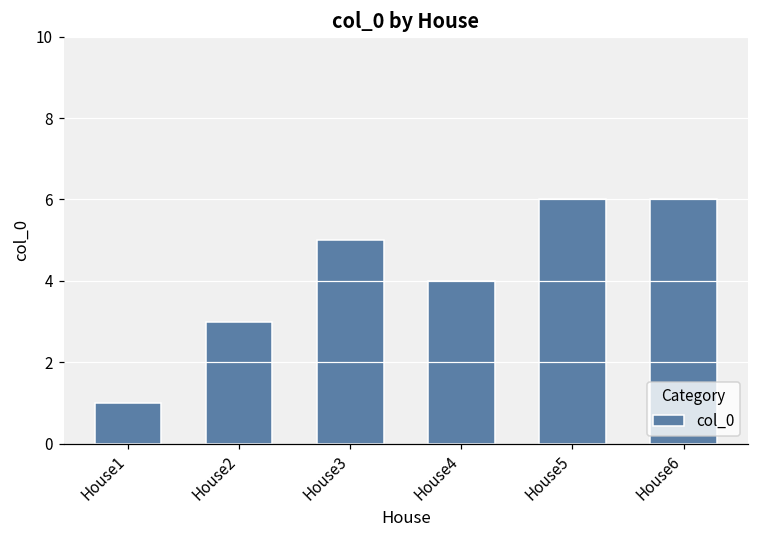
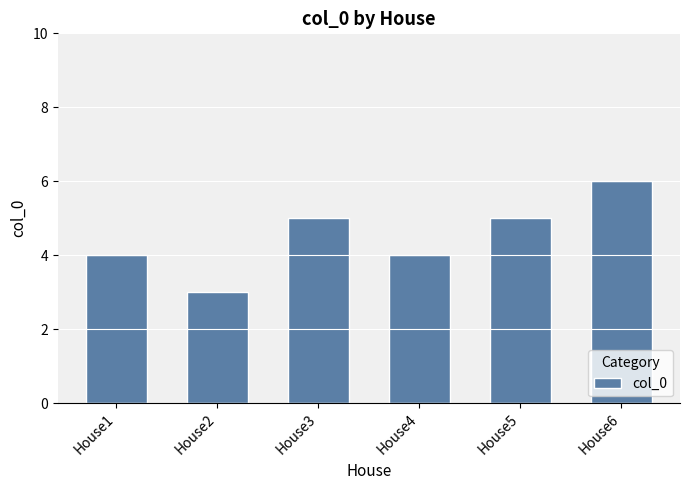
House1: 1 -> 4
House5: 6 -> 5
